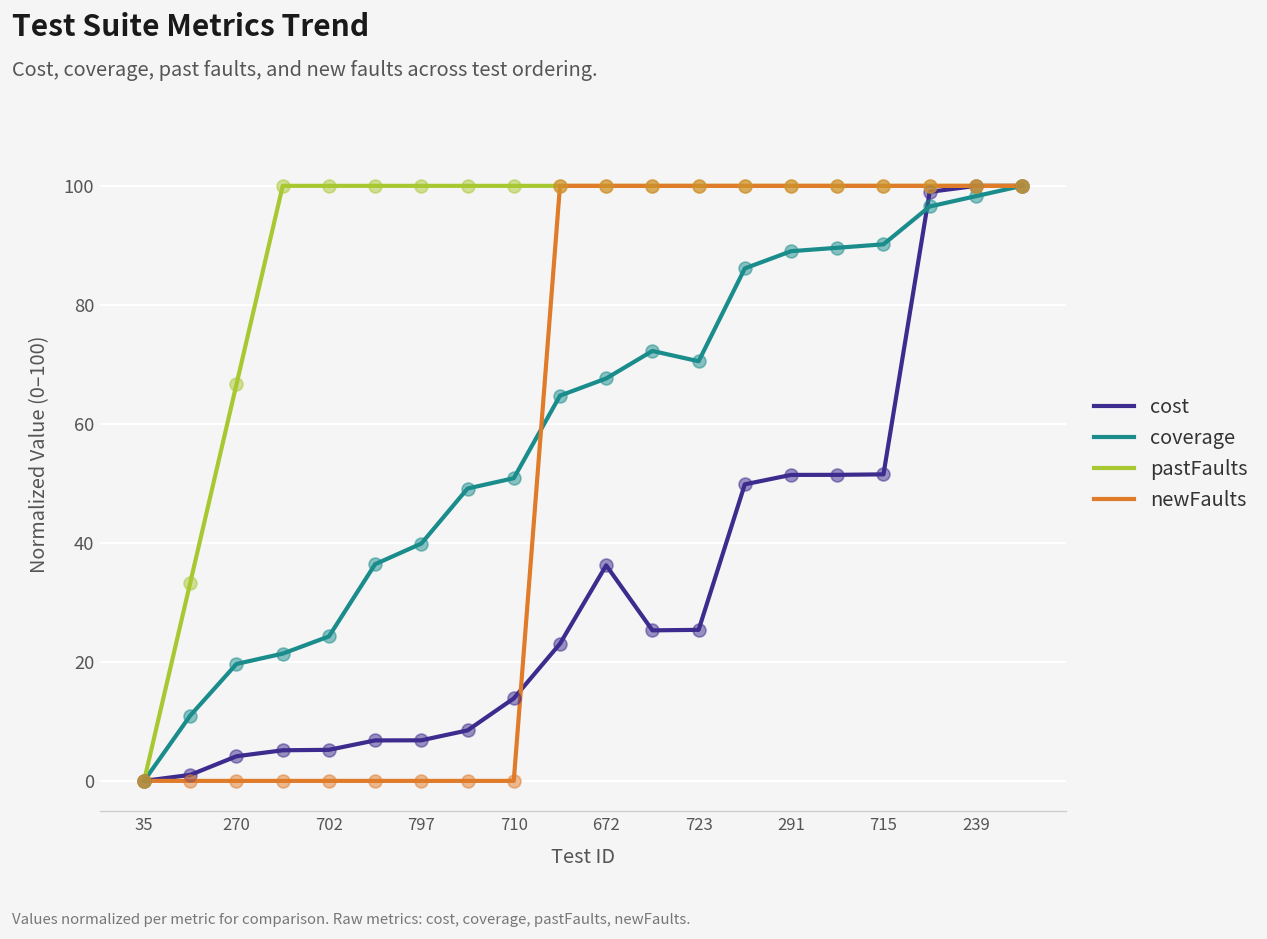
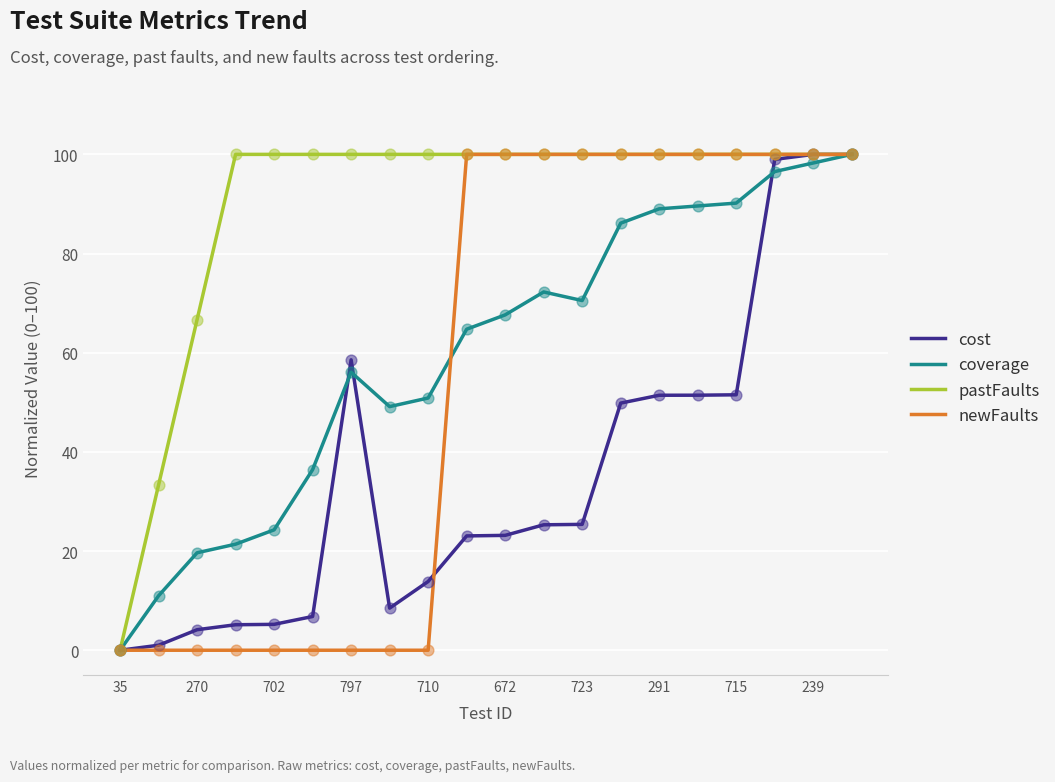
cost, 797: 7 -> 59
coverage, 797: 40 -> 56
cost, 672: 36 -> 23
